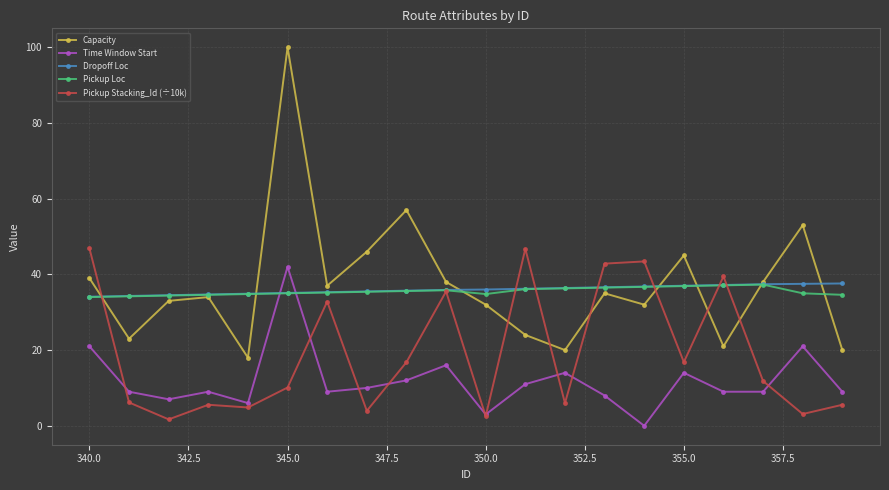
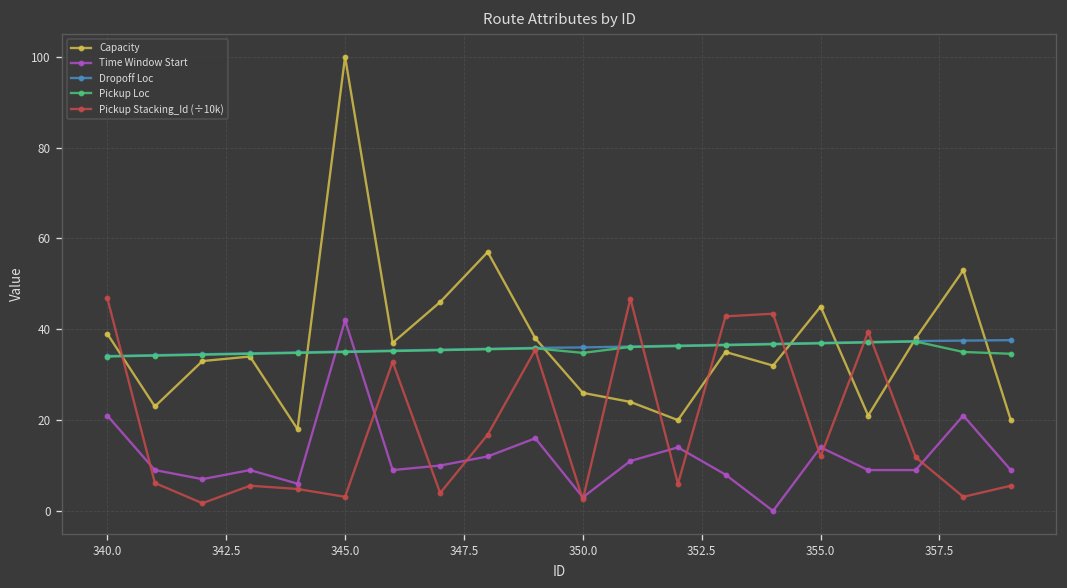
Pickup Stacking_Id (÷10k), 345.0: 10 -> 3
Capacity, 350.0: 32 -> 26
Pickup Stacking_Id (÷10k), 355.0: 17 -> 12
